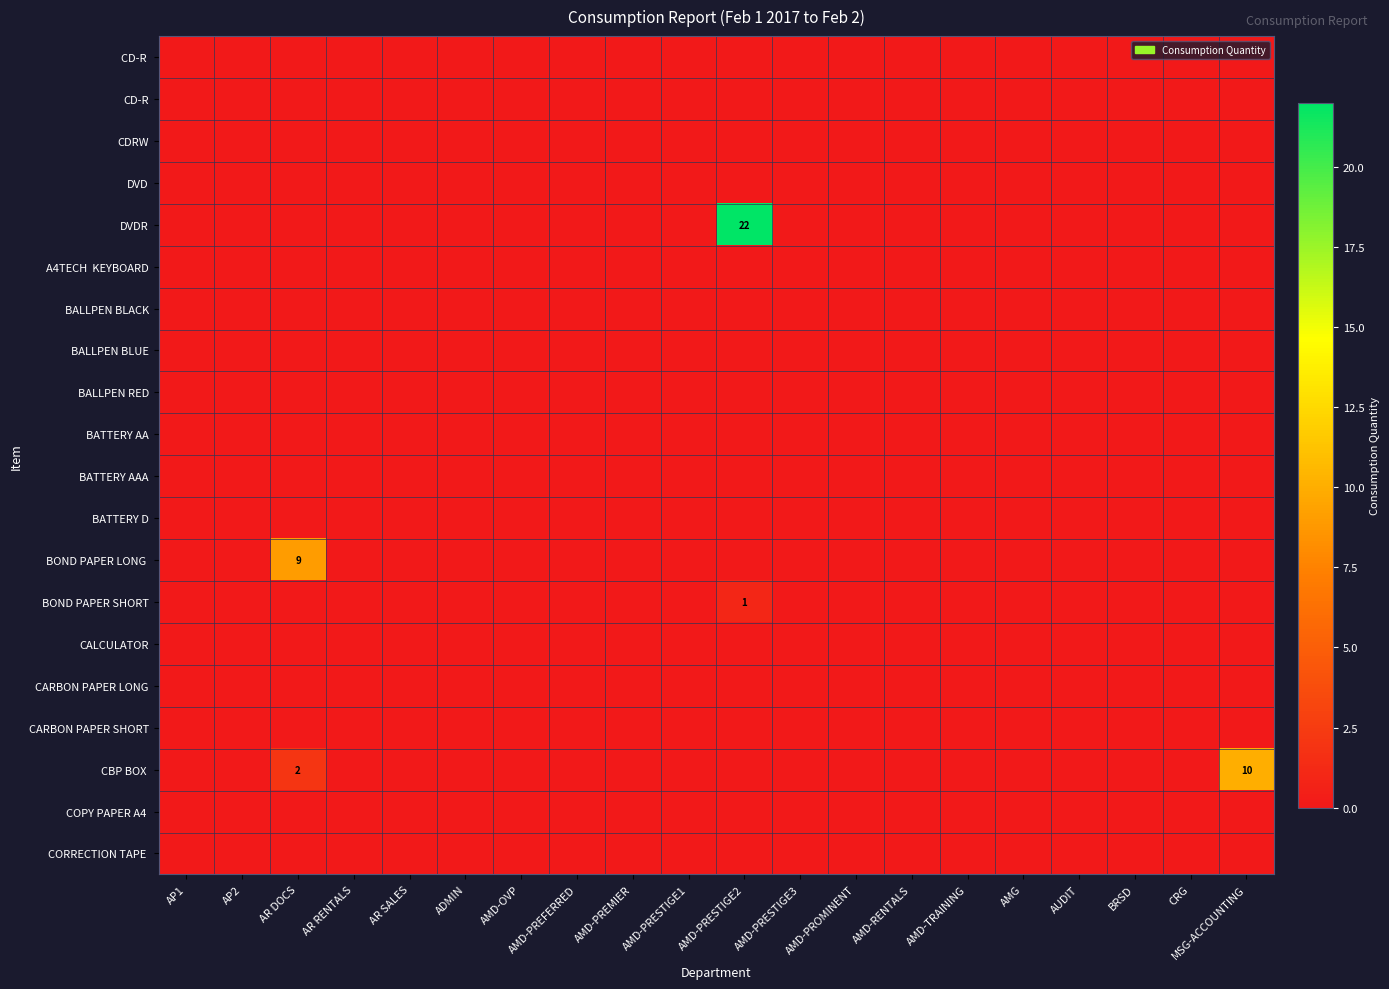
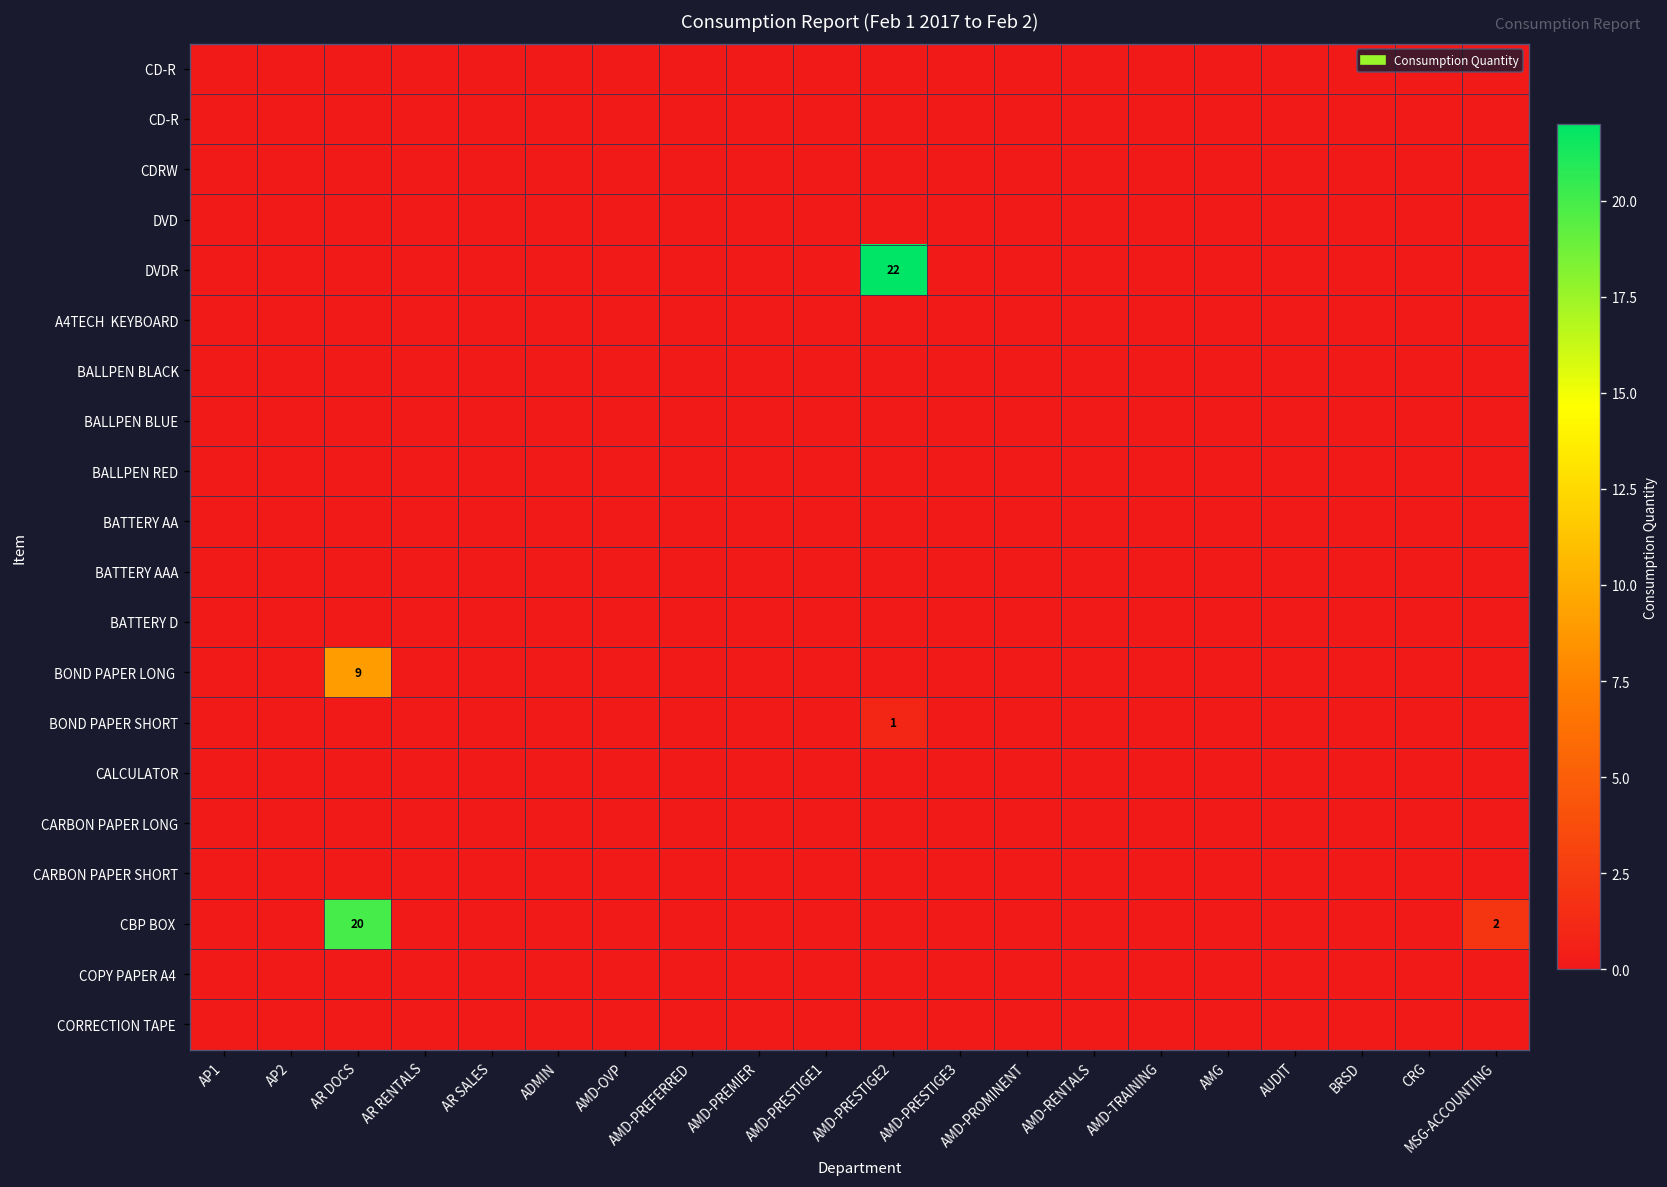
CBP BOX, AR DOCS: 2 -> 20
CBP BOX, MSG-ACCOUNTING: 10 -> 2
